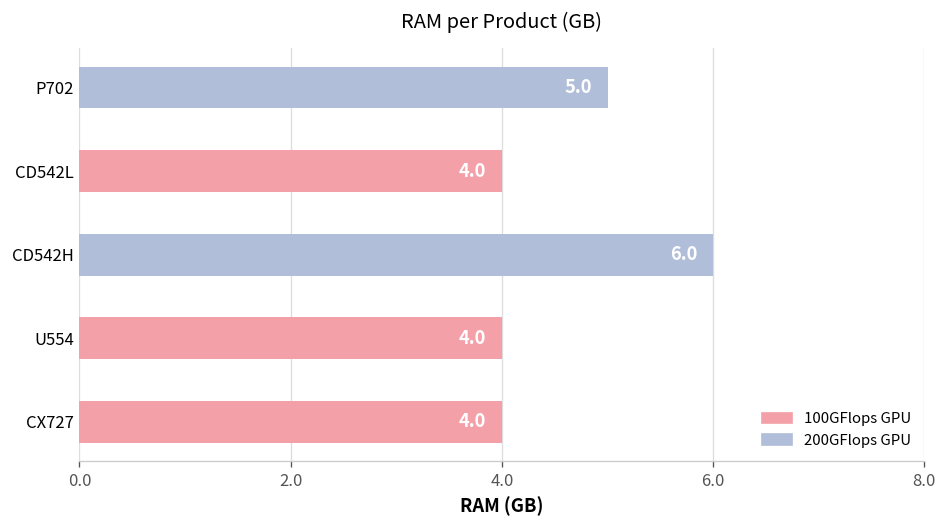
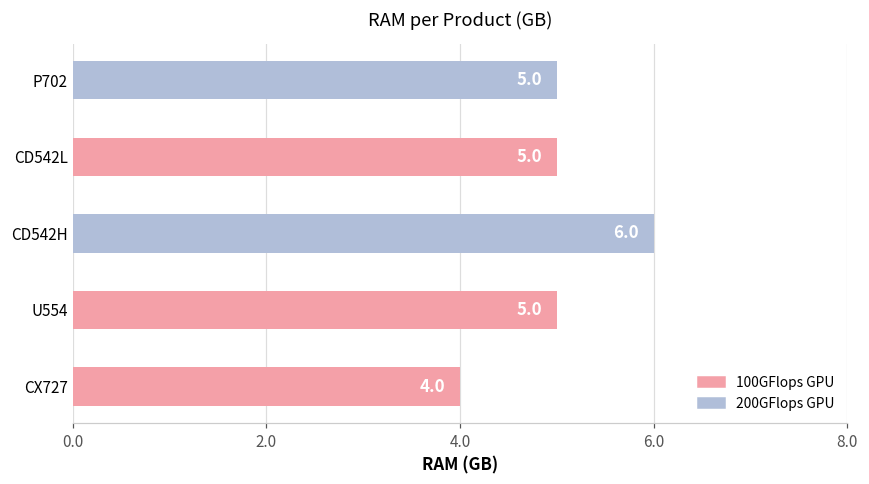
CD542L: 4.0 -> 5.0
U554: 4.0 -> 5.0
